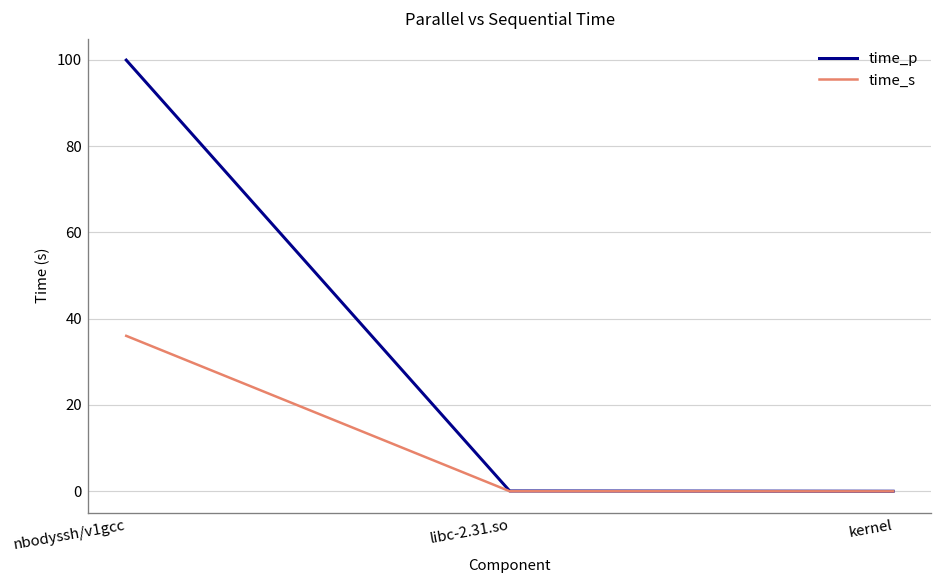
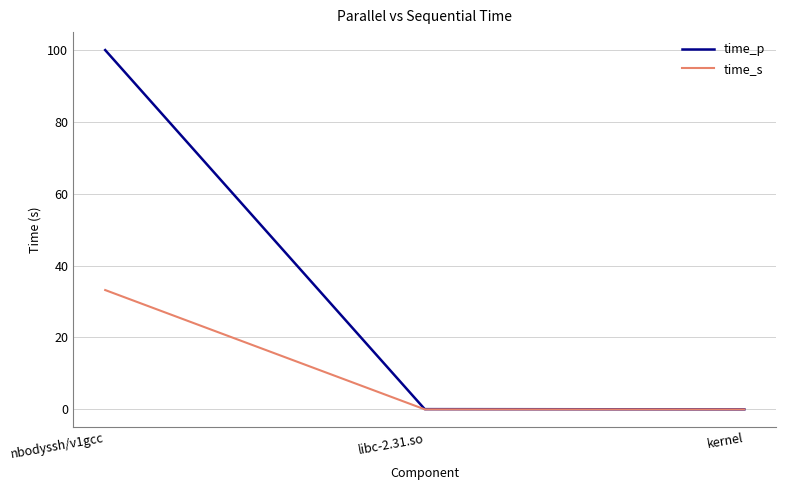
time_s, nbodyssh/v1gcc: 36 -> 33
